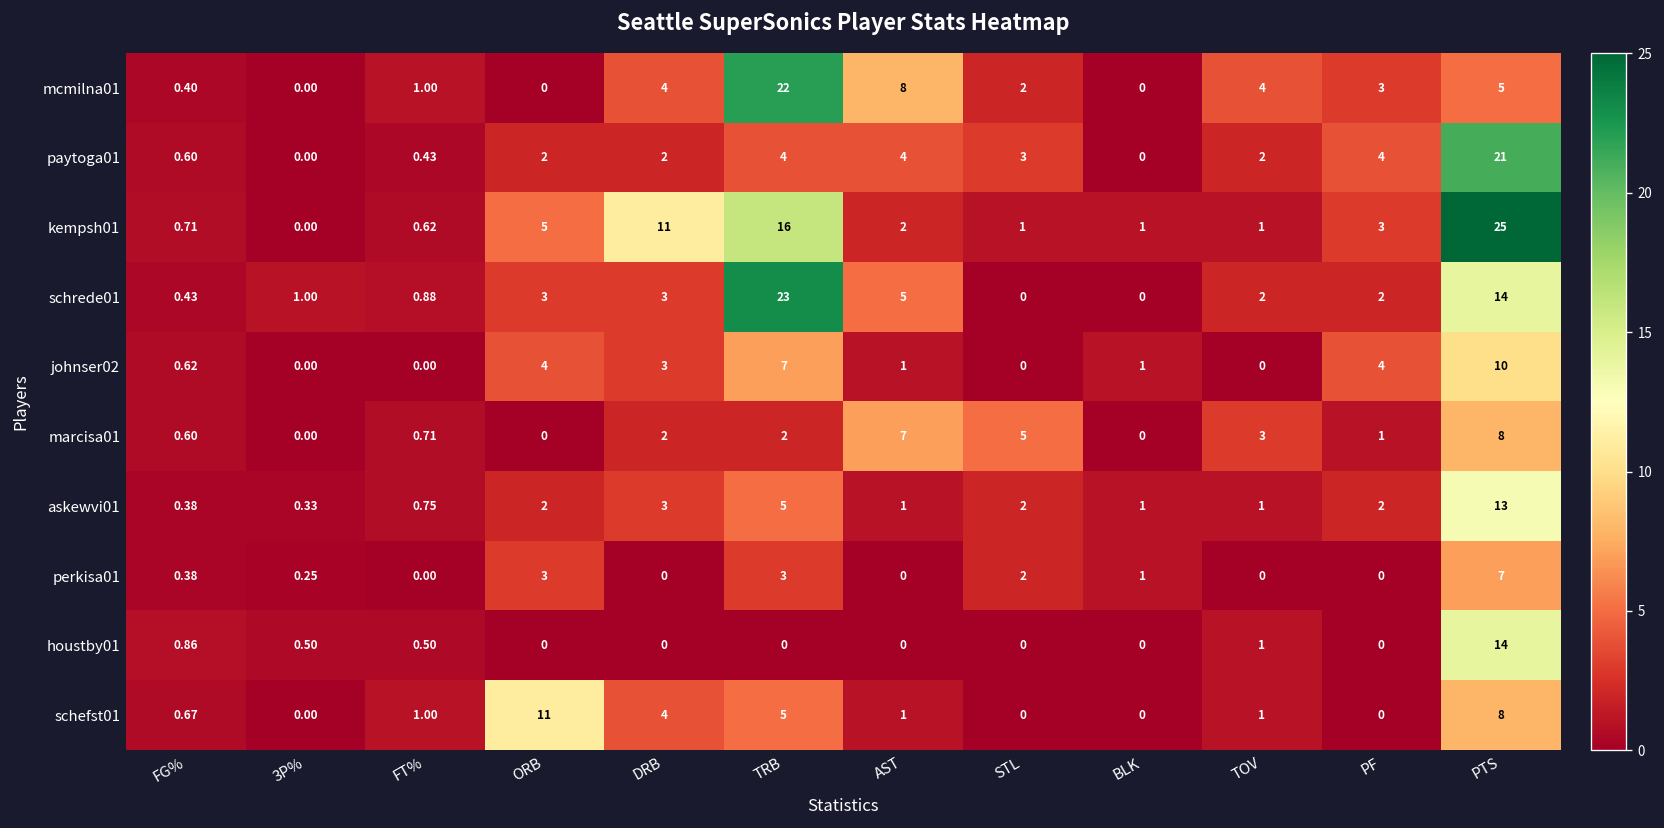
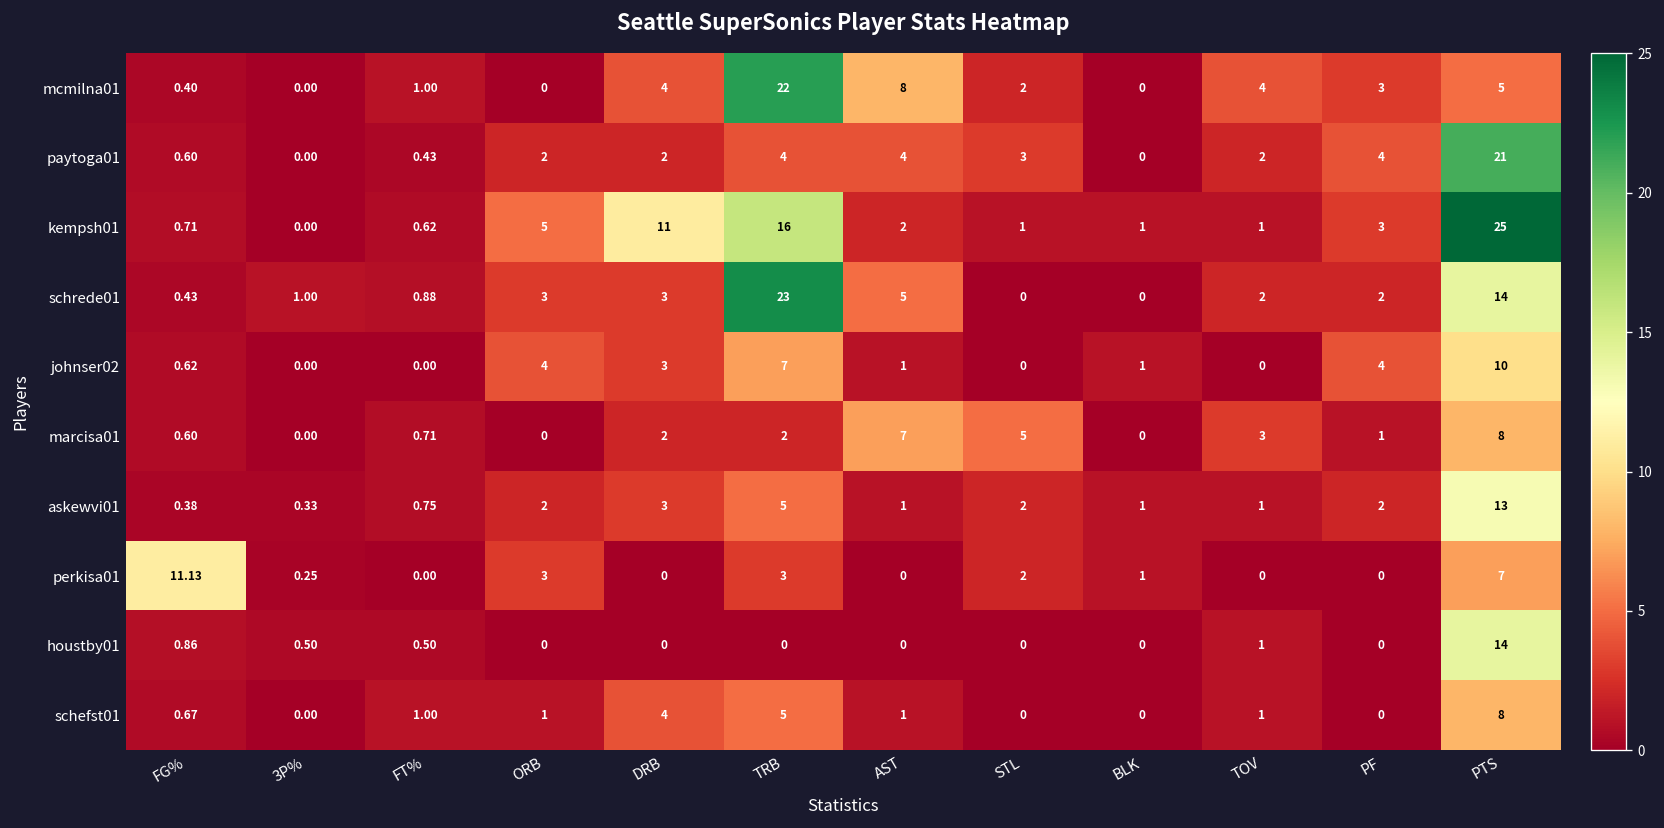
perkisa01, FG%: 0.38 -> 11.13
schefst01, ORB: 11 -> 1
